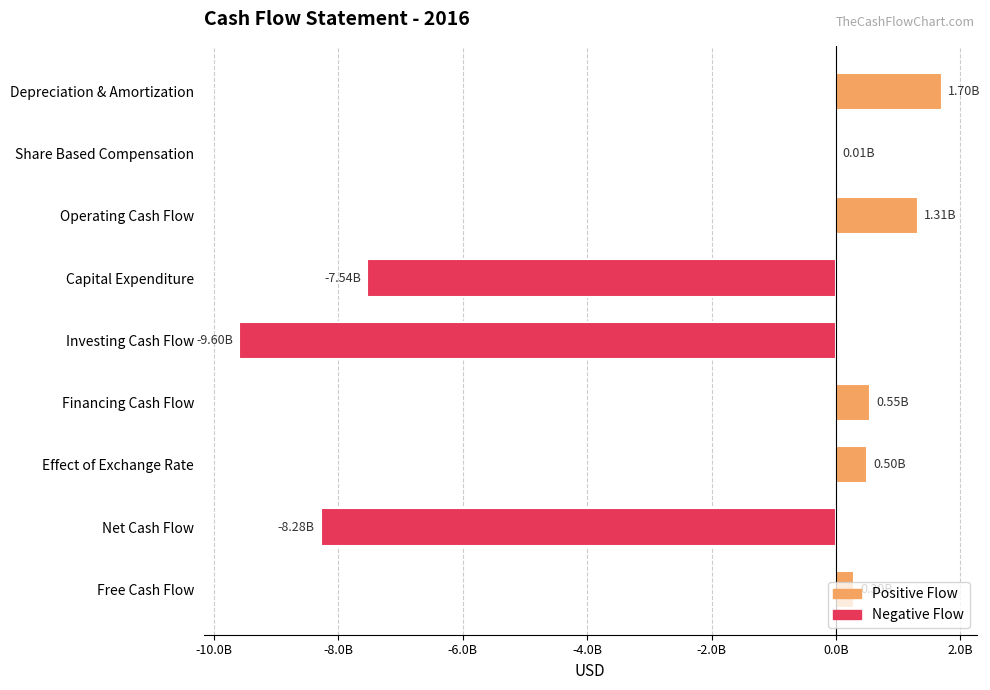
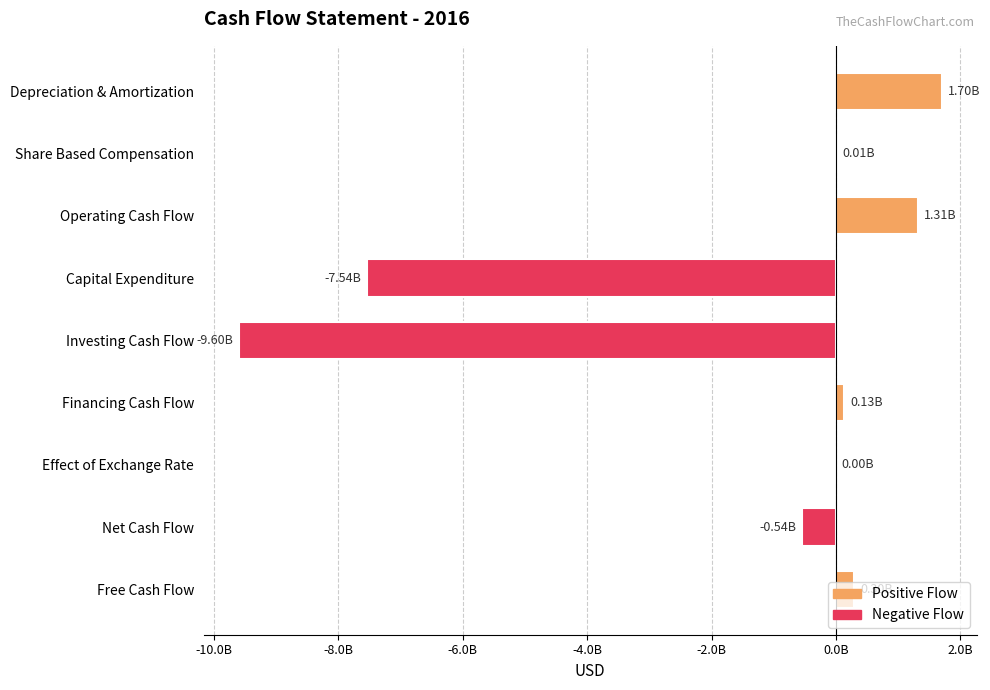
Financing Cash Flow: 0.55B -> 0.13B
Effect of Exchange Rate: 0.50B -> 0.00B
Net Cash Flow: -8.28B -> -0.54B
